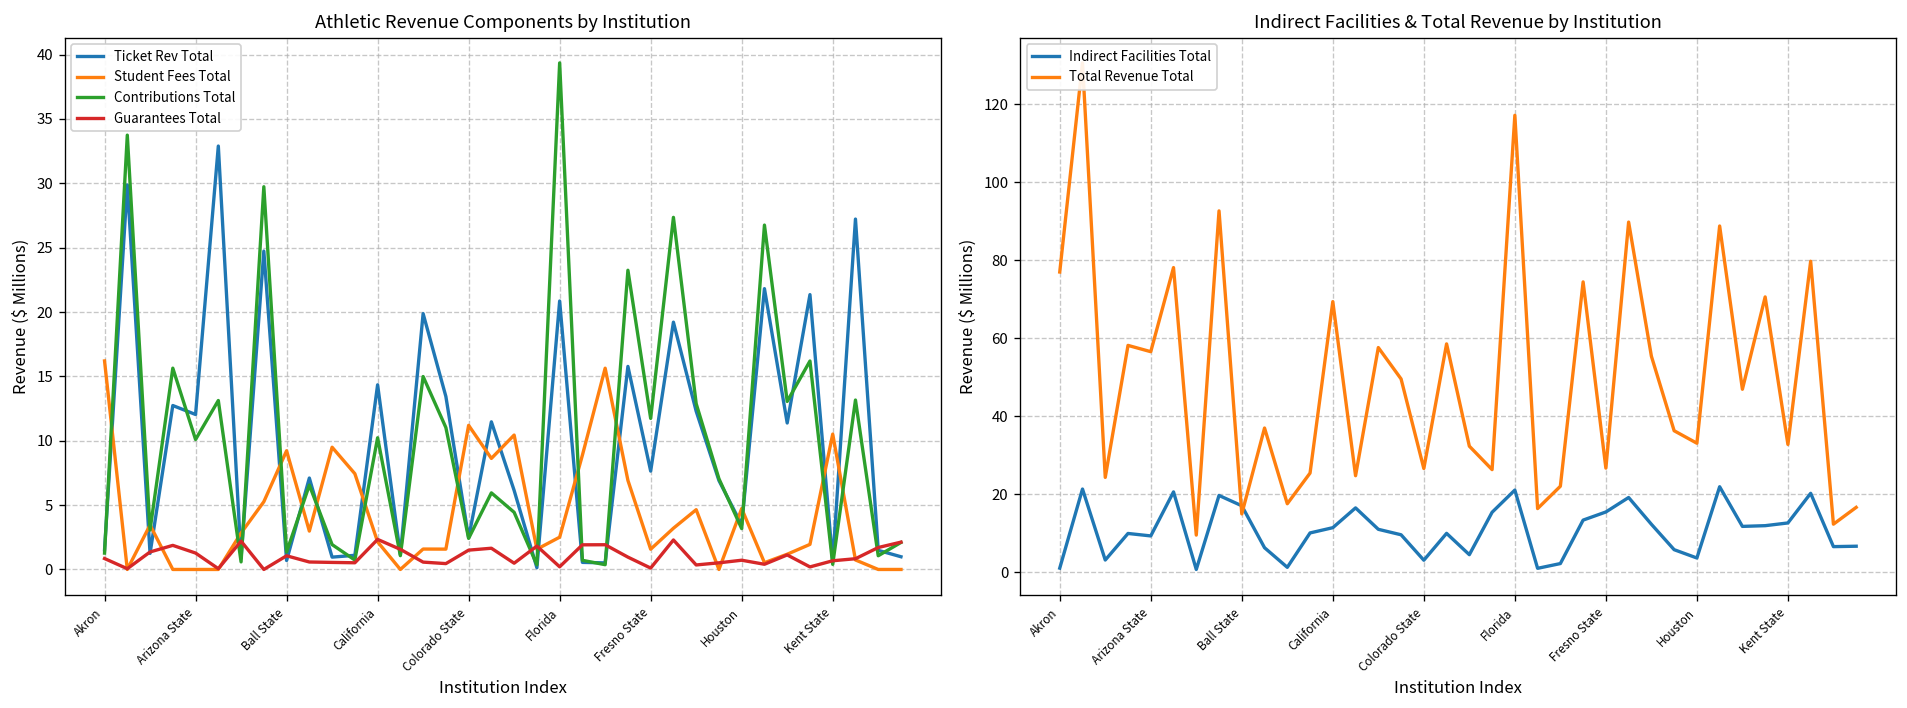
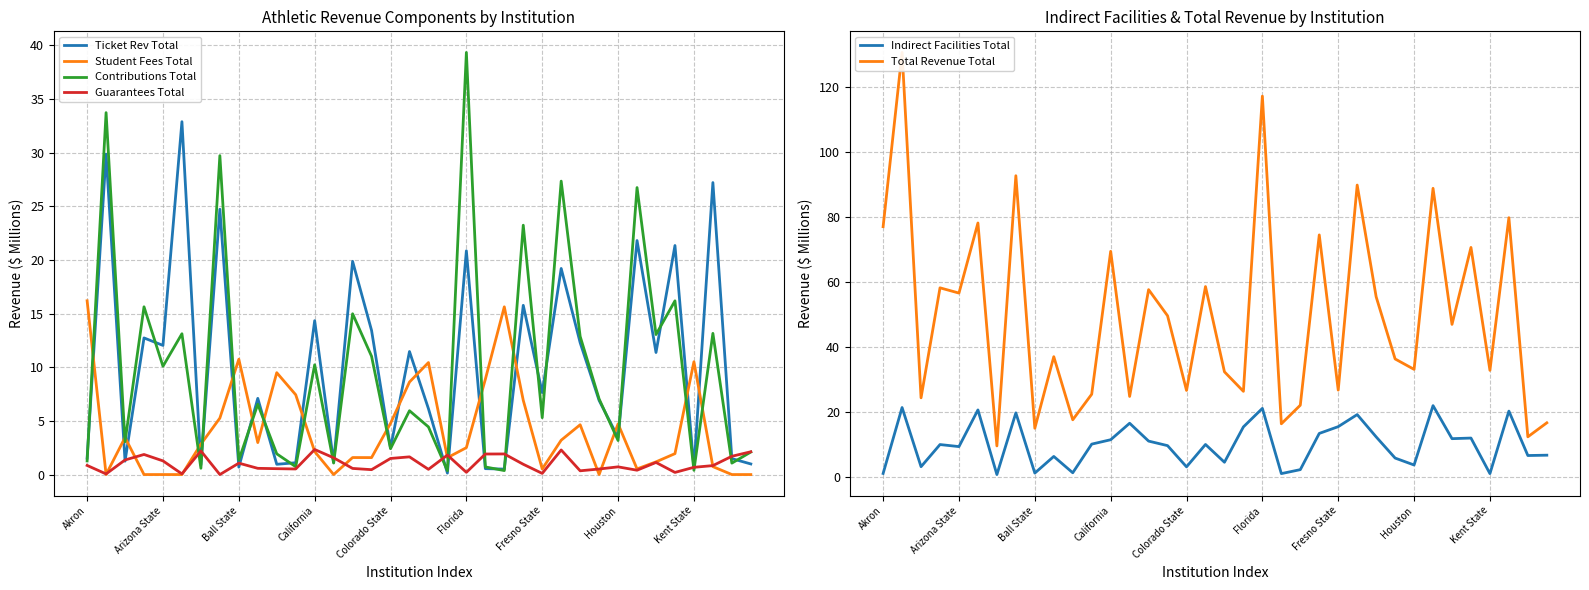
Athletic Revenue Components by Institution, Student Fees Total, Ball State: 9.2 -> 10.8
Athletic Revenue Components by Institution, Student Fees Total, Colorado State: 11.2 -> 4.8
Athletic Revenue Components by Institution, Student Fees Total, Fresno State: 1.6 -> 0.5
Athletic Revenue Components by Institution, Contributions Total, Fresno State: 11.7 -> 5.3
Indirect Facilities & Total Revenue by Institution, Indirect Facilities Total, Ball State: 17 -> 1
Indirect Facilities & Total Revenue by Institution, Indirect Facilities Total, Kent State: 13 -> 1
